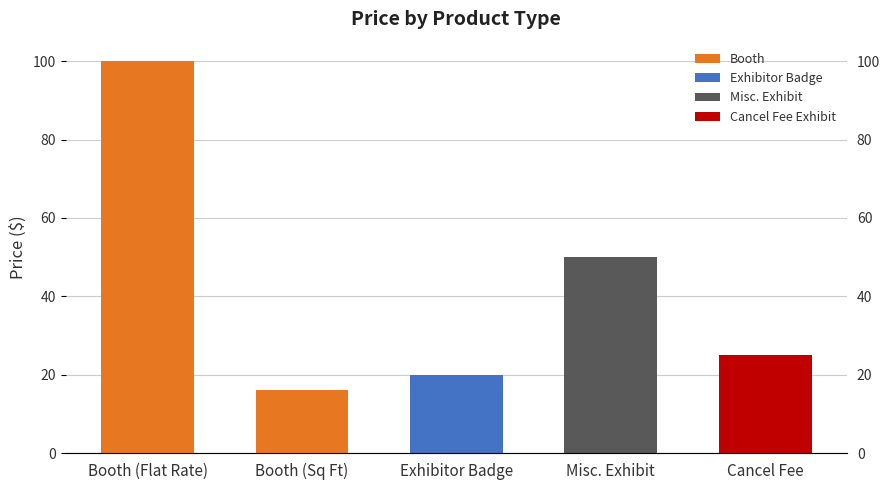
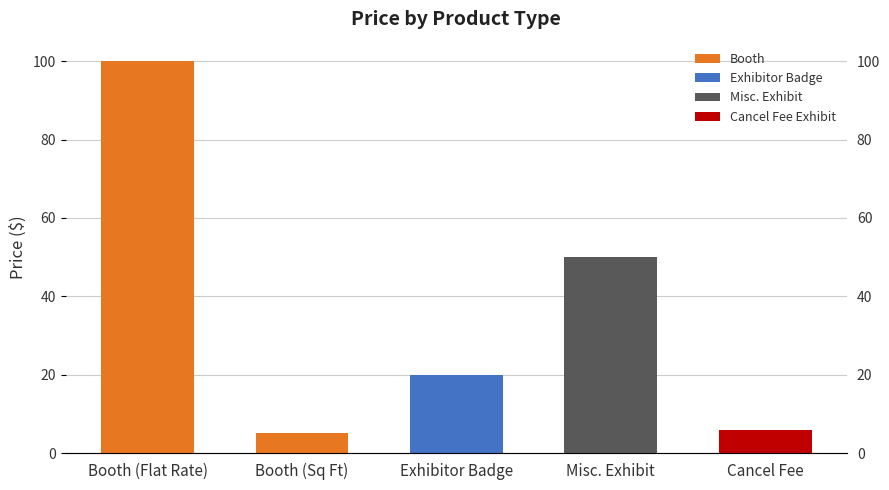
Booth (Sq Ft): 16 -> 5
Cancel Fee: 25 -> 6
